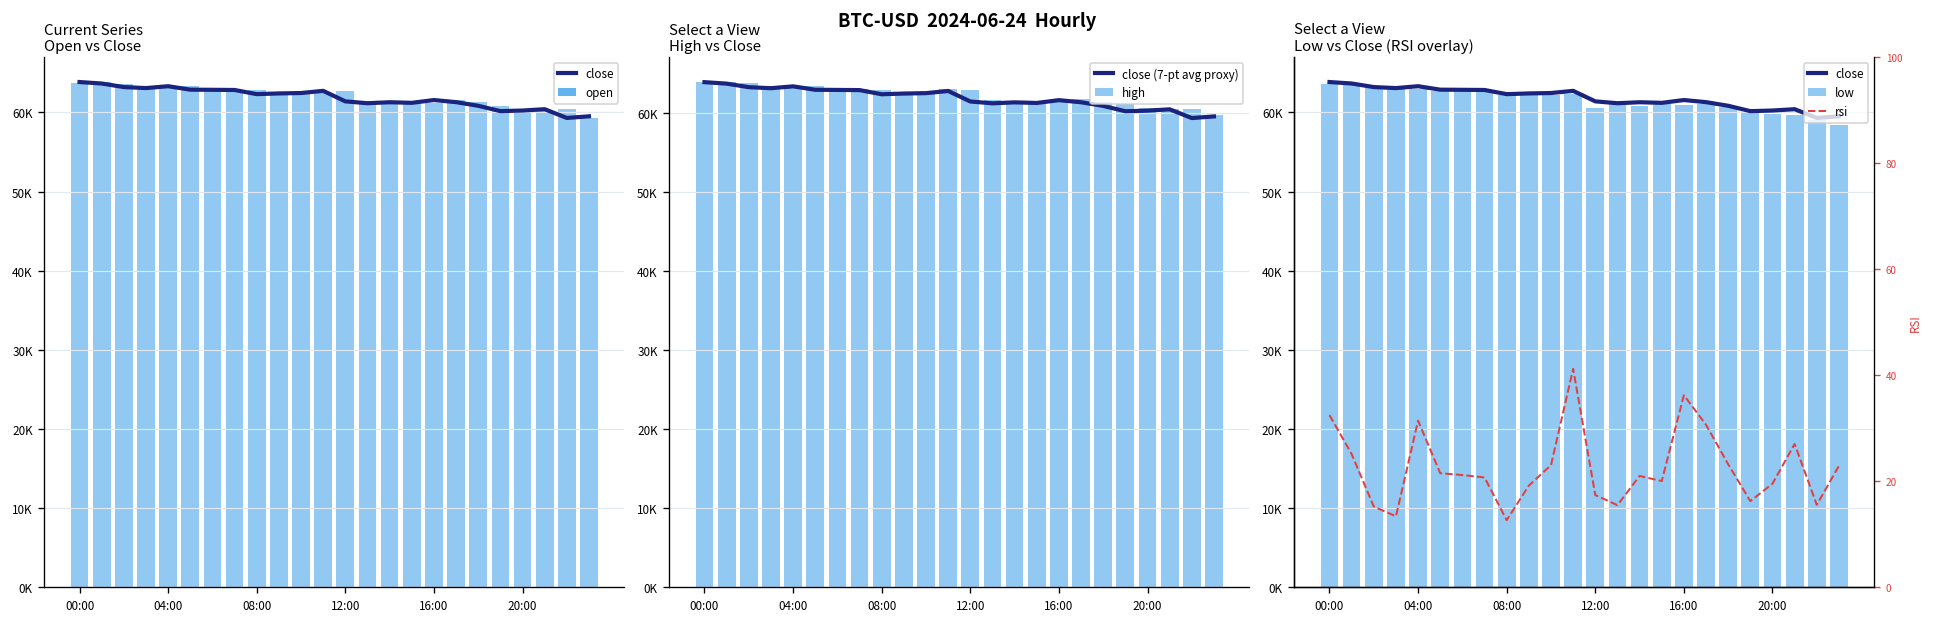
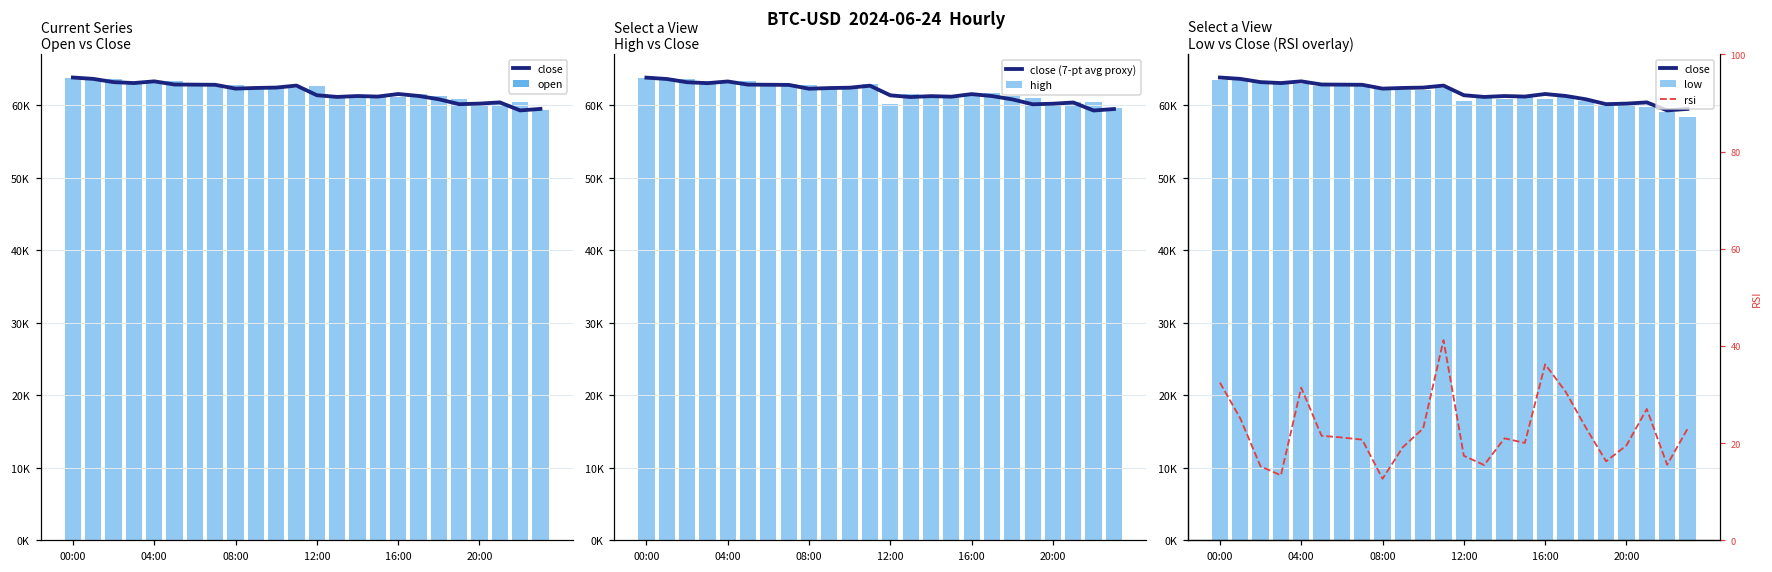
Select a View High vs Close, high, 12:00: 63000 -> 60000
